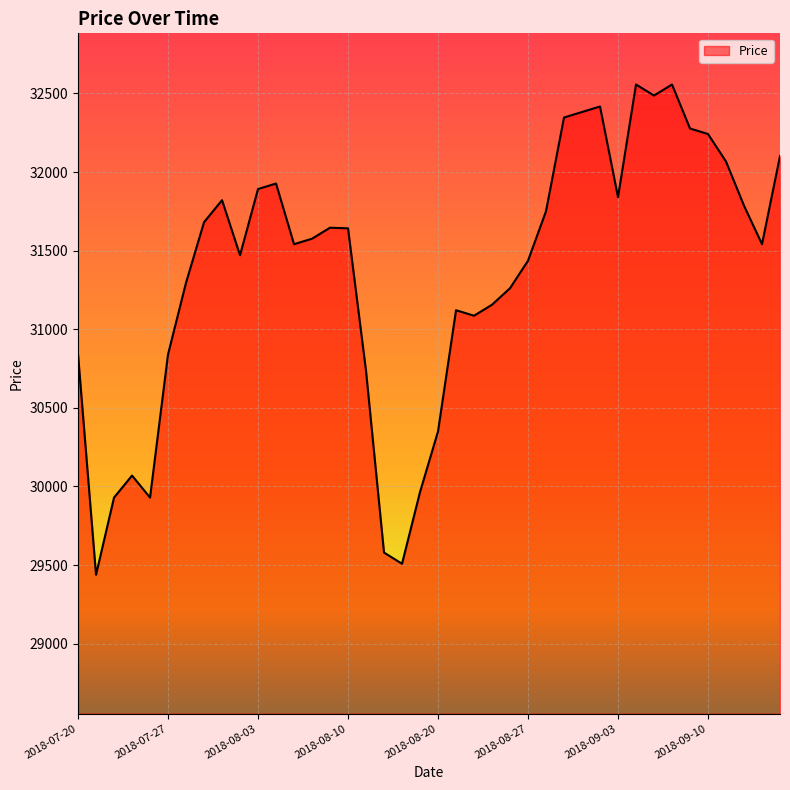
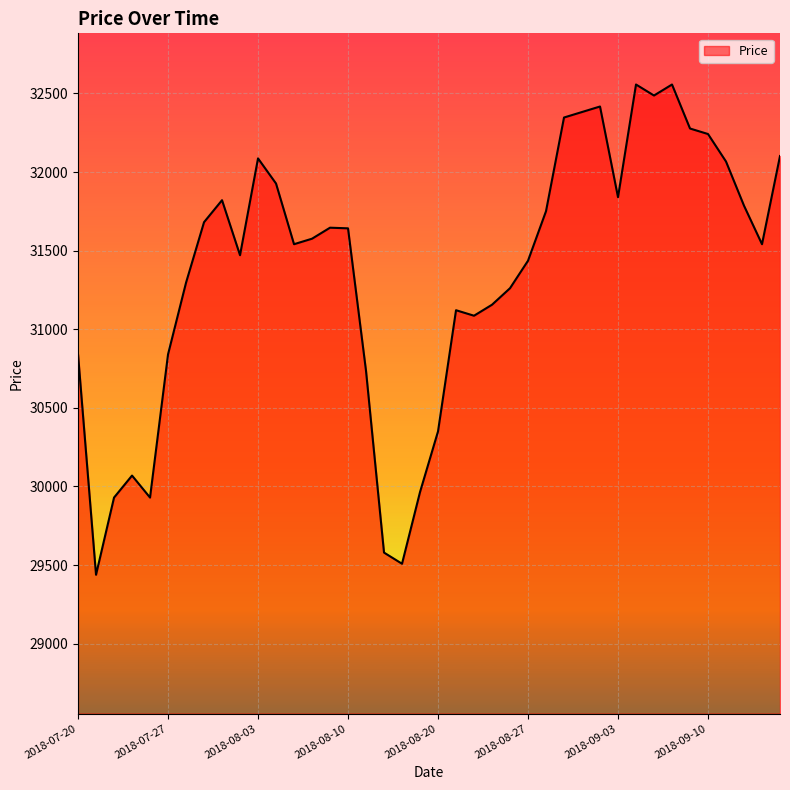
2018-08-03: 31890 -> 32090
